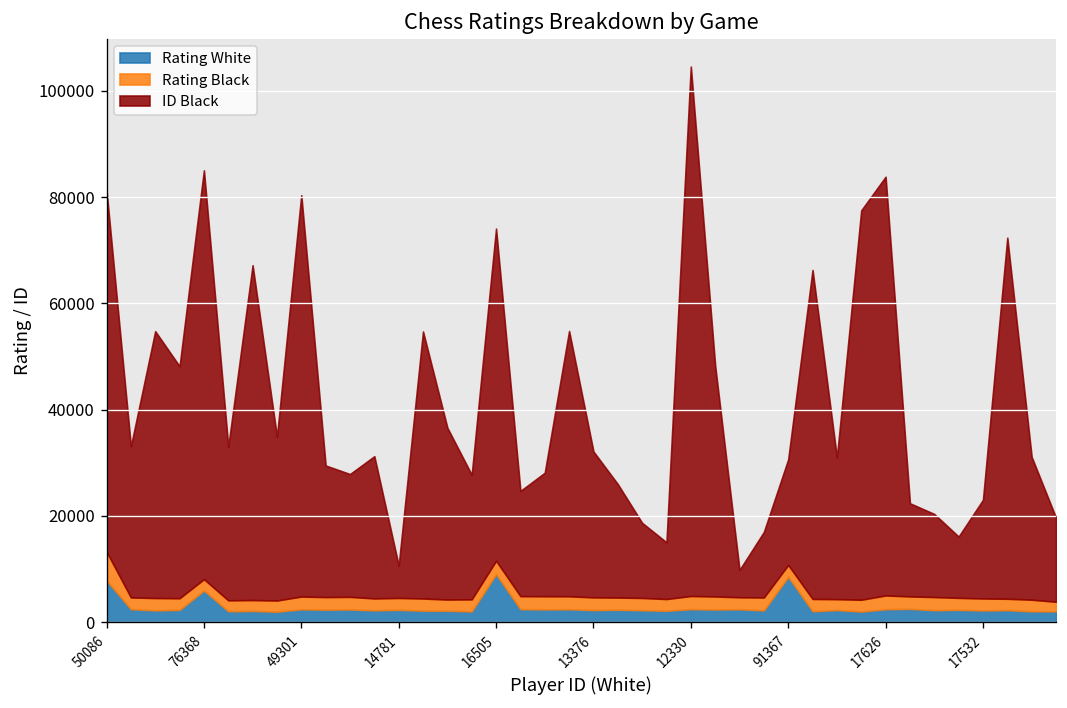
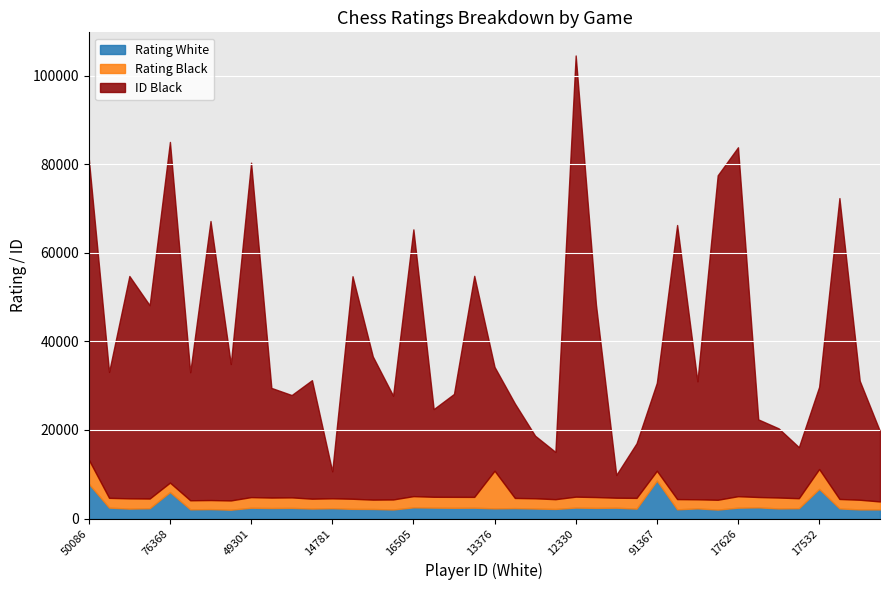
Rating White, 16505: 9000 -> 3000
ID Black, 16505: 62000 -> 60000
Rating Black, 13376: 2000 -> 8000
ID Black, 13376: 27000 -> 23000
Rating White, 17532: 2000 -> 7000
Rating Black, 17532: 2000 -> 4000
